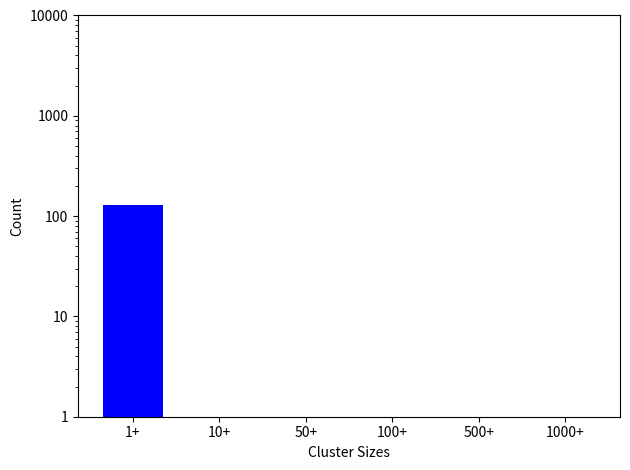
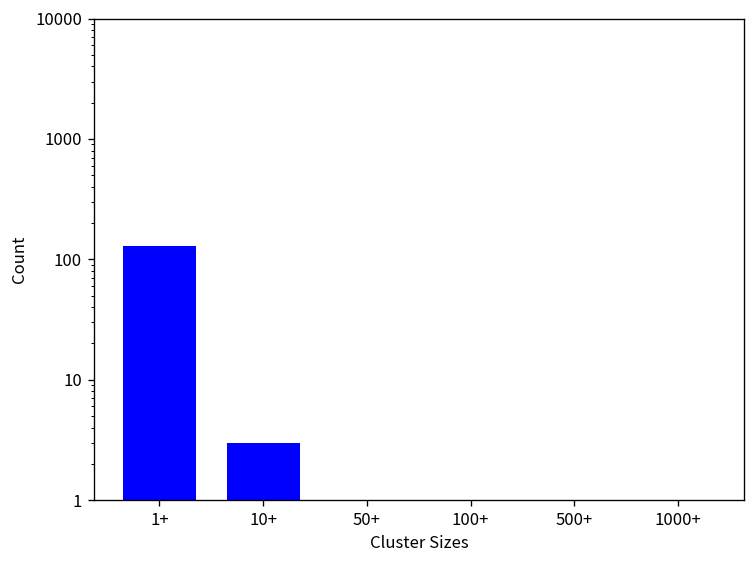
10+: 1 -> 3
